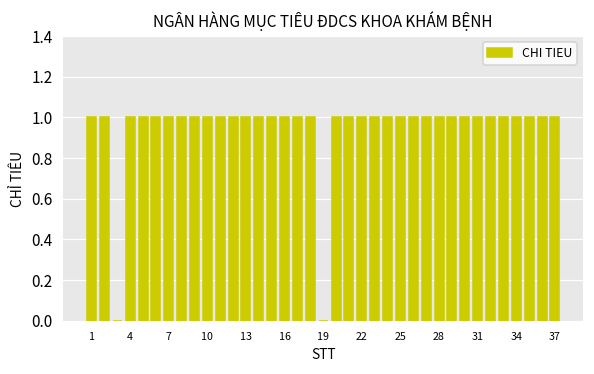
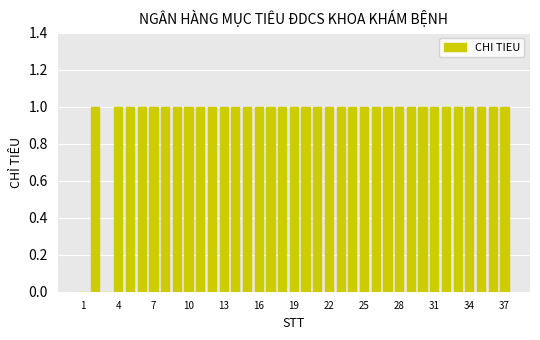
1: 1 -> 0
19: 0 -> 1
